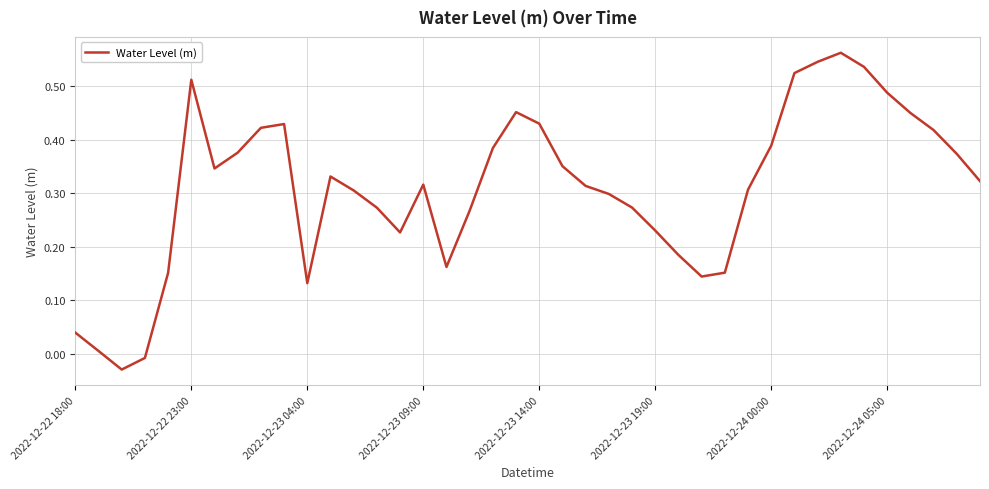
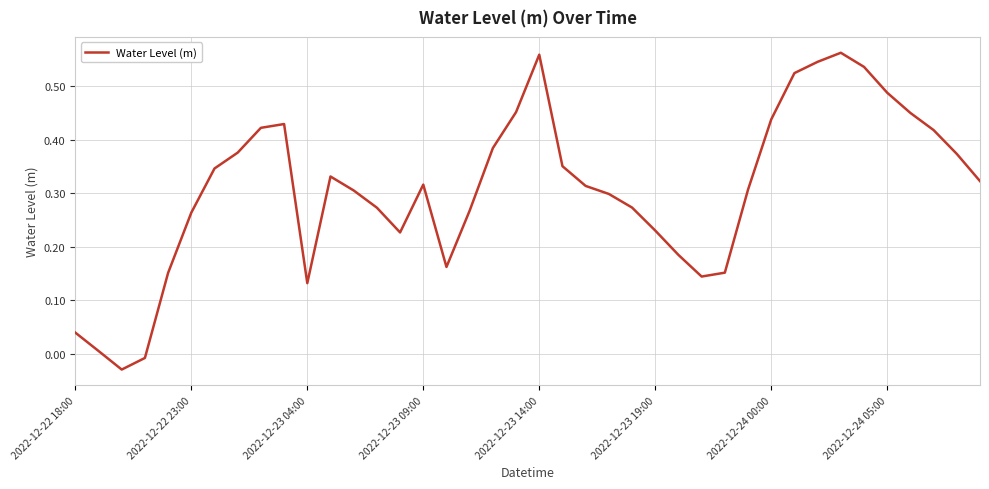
2022-12-22 23:00: 0.51 -> 0.26
2022-12-23 14:00: 0.43 -> 0.56
2022-12-24 00:00: 0.39 -> 0.44
